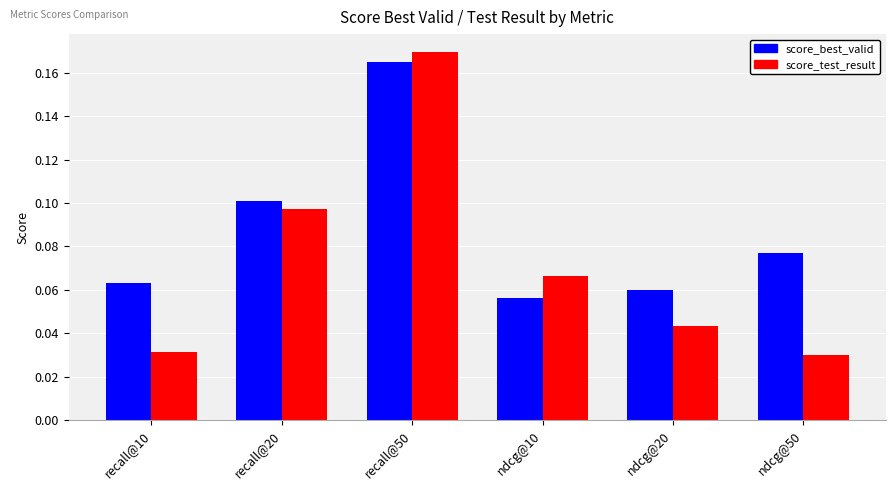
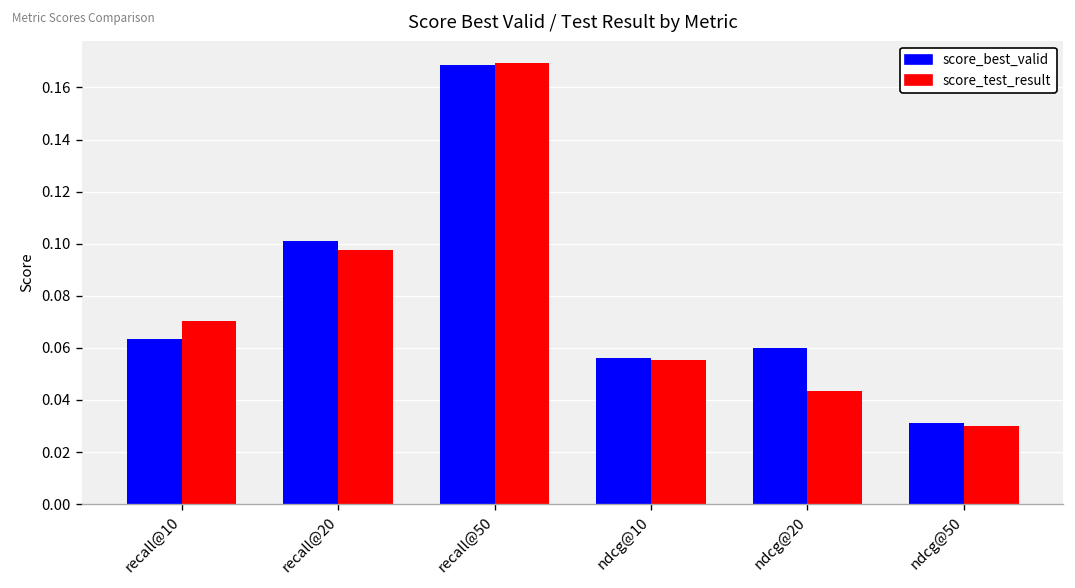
score_test_result, recall@10: 0.032 -> 0.070
score_best_valid, recall@50: 0.165 -> 0.169
score_test_result, ndcg@10: 0.066 -> 0.055
score_best_valid, ndcg@50: 0.077 -> 0.031
